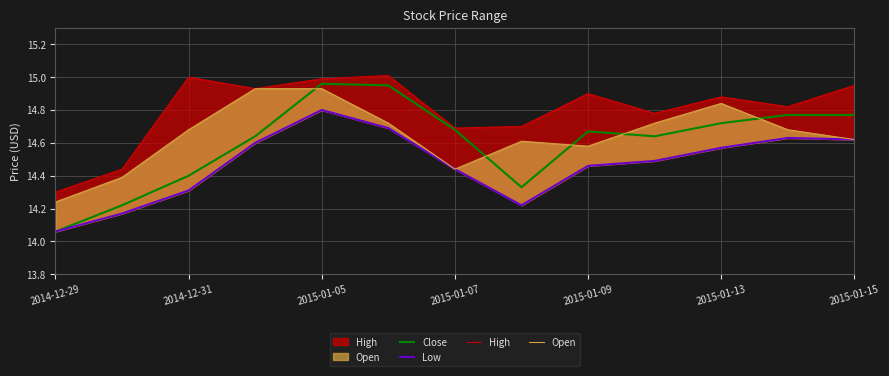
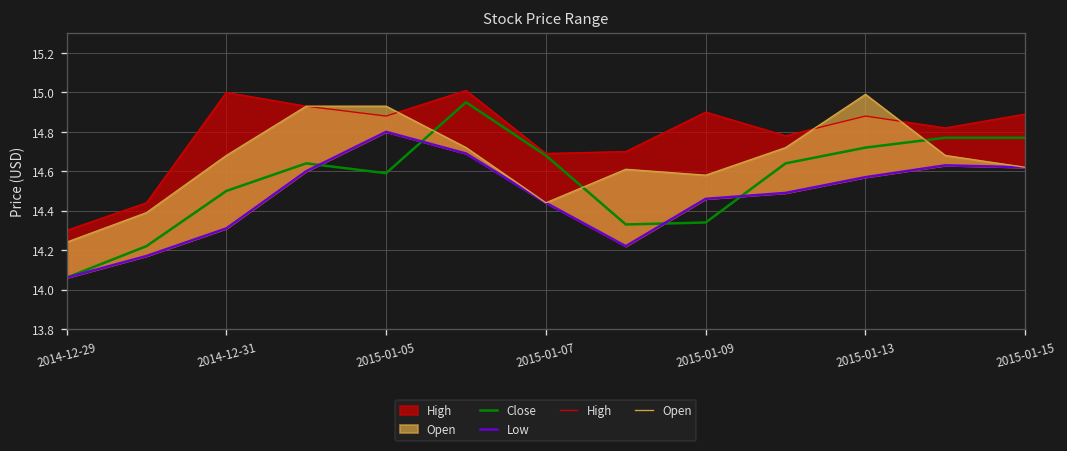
Close, 2014-12-31: 14.4 -> 14.5
Close, 2015-01-05: 14.96 -> 14.59
High, 2015-01-05: 14.99 -> 14.88
Close, 2015-01-09: 14.67 -> 14.34
Open, 2015-01-13: 14.84 -> 14.99
High, 2015-01-15: 14.95 -> 14.89
